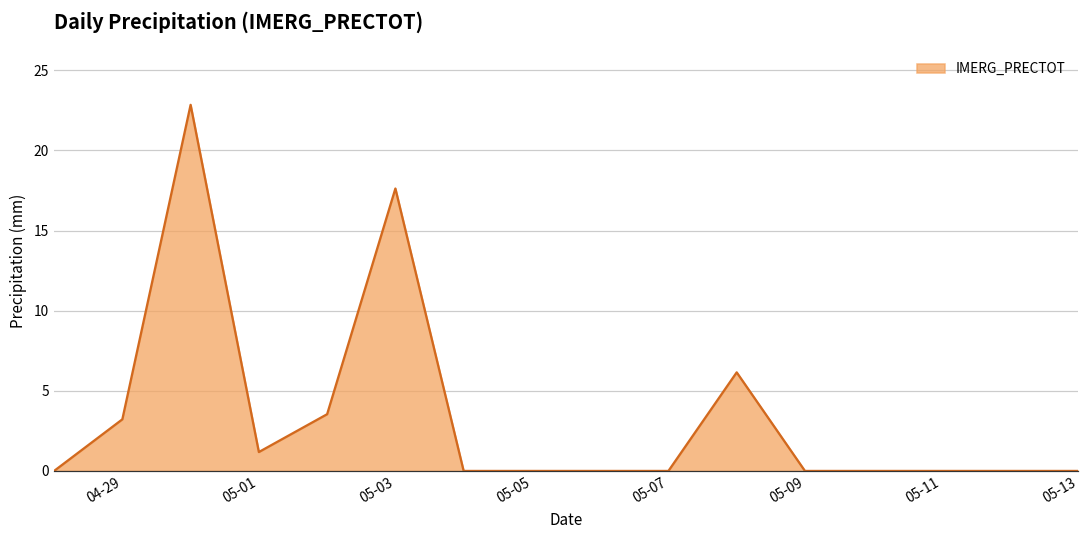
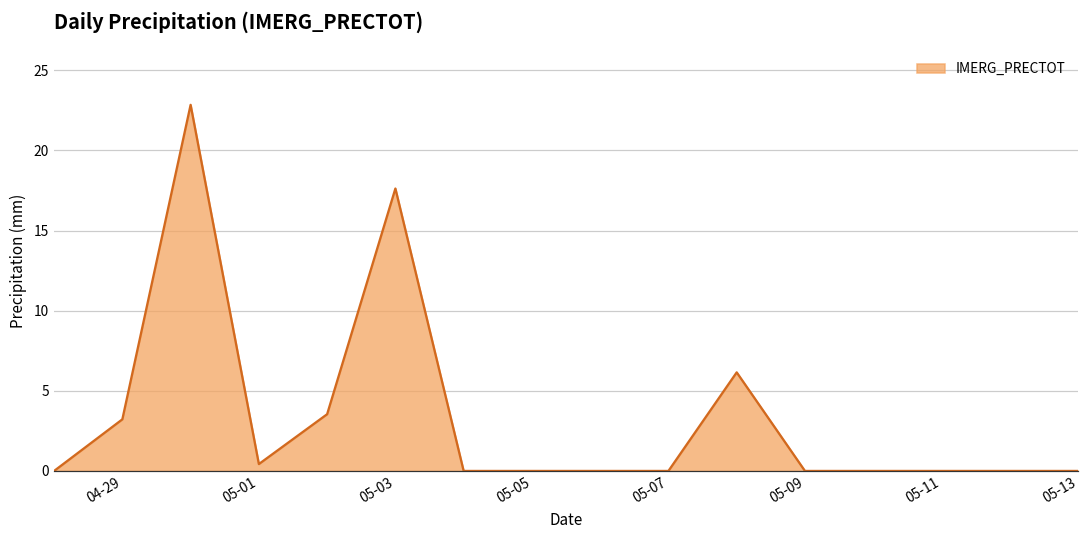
05-01: 1.2 -> 0.4
